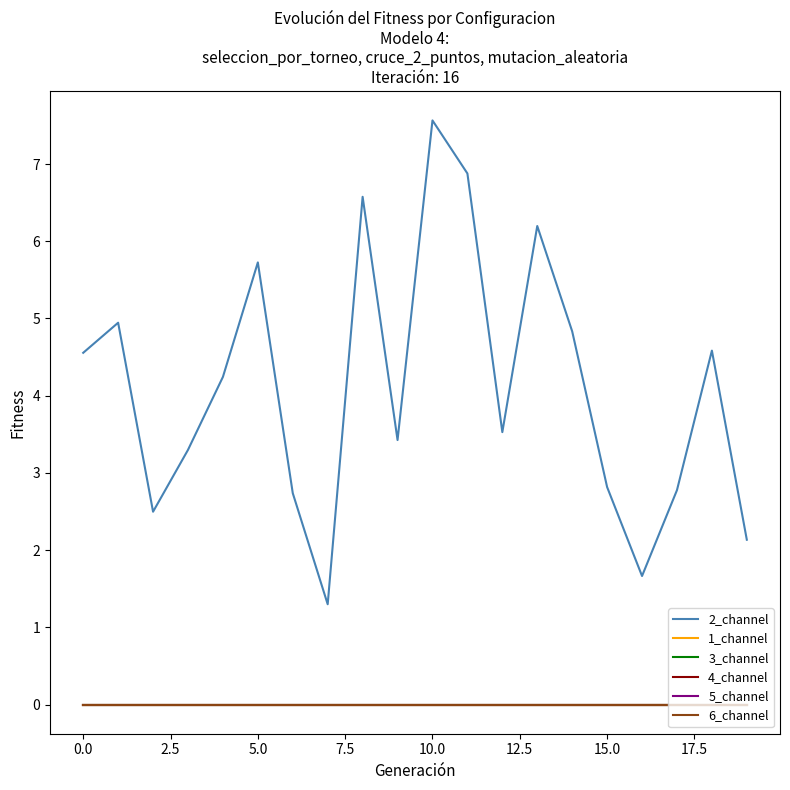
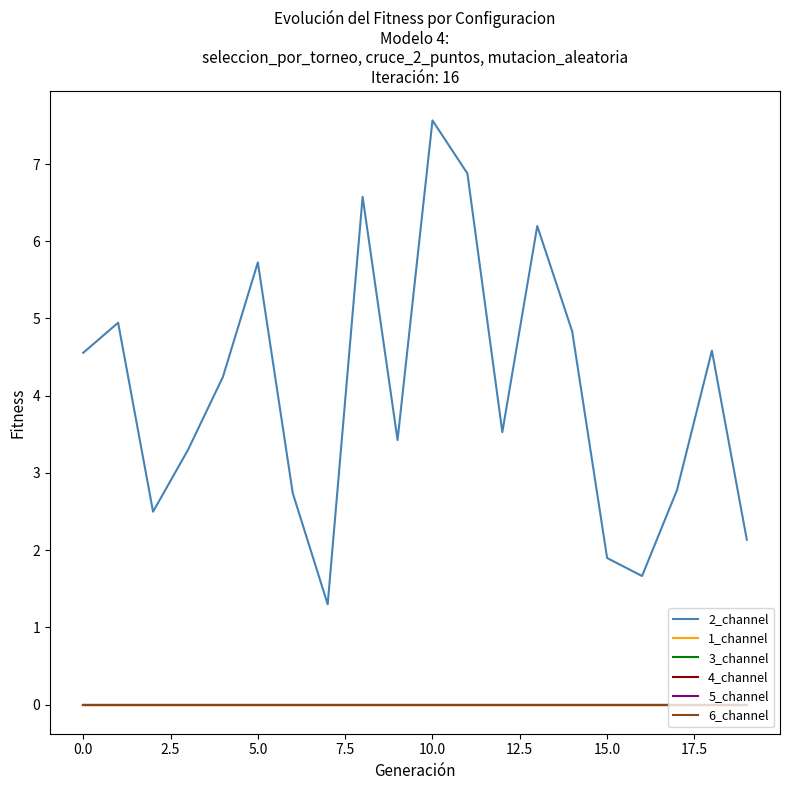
2_channel, 15.0: 2.8 -> 1.9
